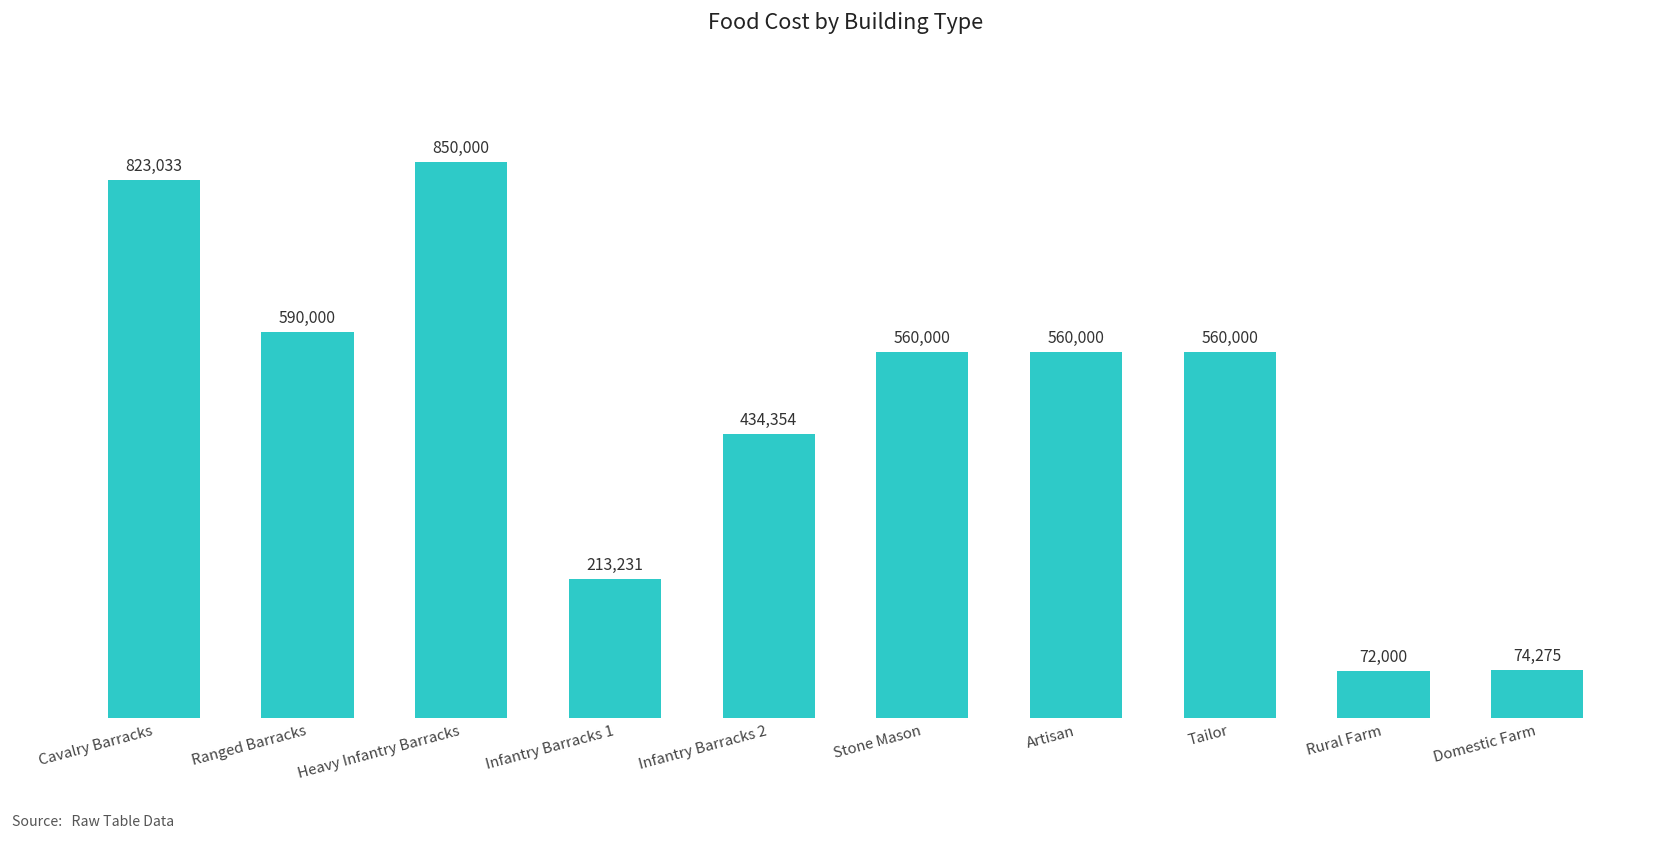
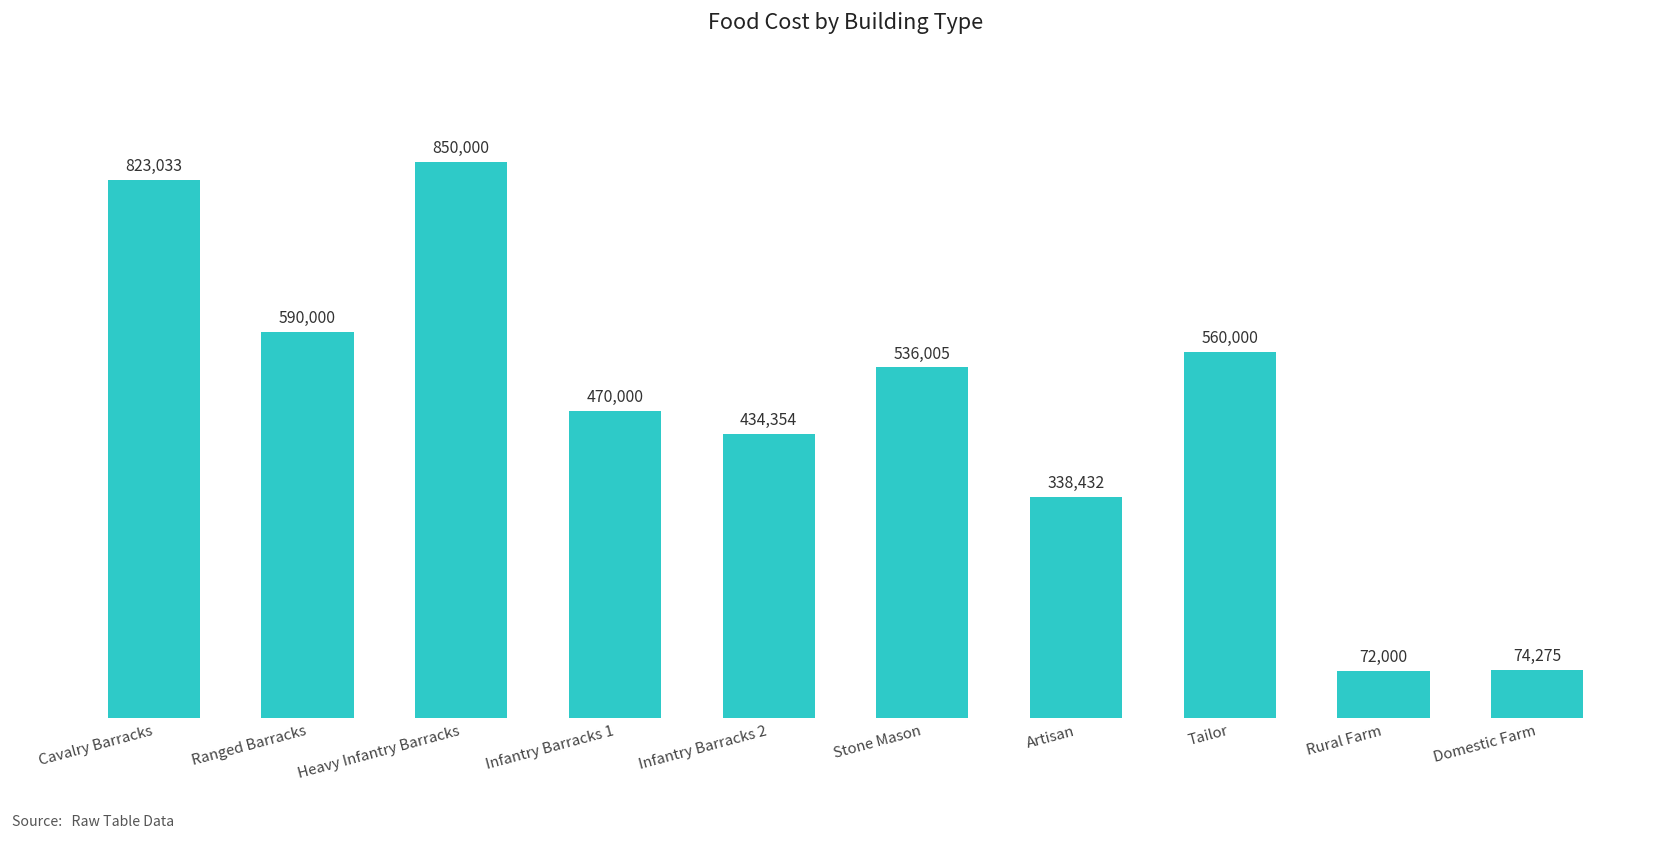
Infantry Barracks 1: 213,231 -> 470,000
Stone Mason: 560,000 -> 536,005
Artisan: 560,000 -> 338,432
